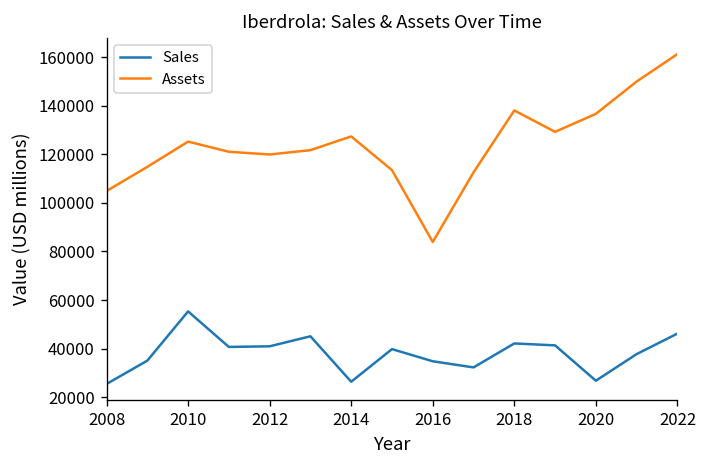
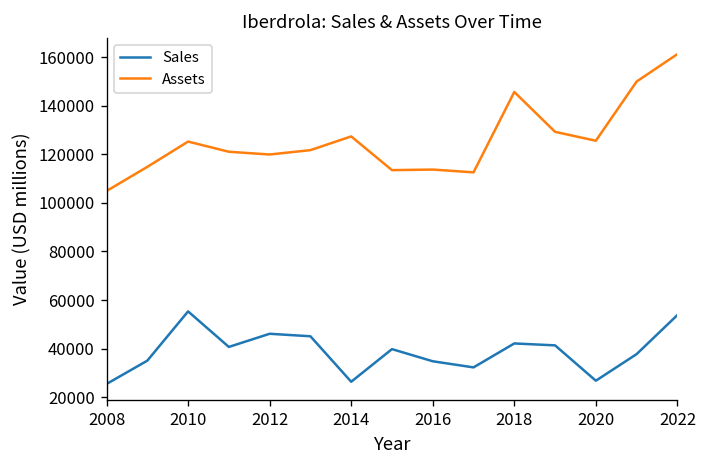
Sales, 2012: 41000 -> 46000
Assets, 2016: 84000 -> 114000
Assets, 2018: 138000 -> 146000
Assets, 2020: 137000 -> 126000
Sales, 2022: 46000 -> 54000
